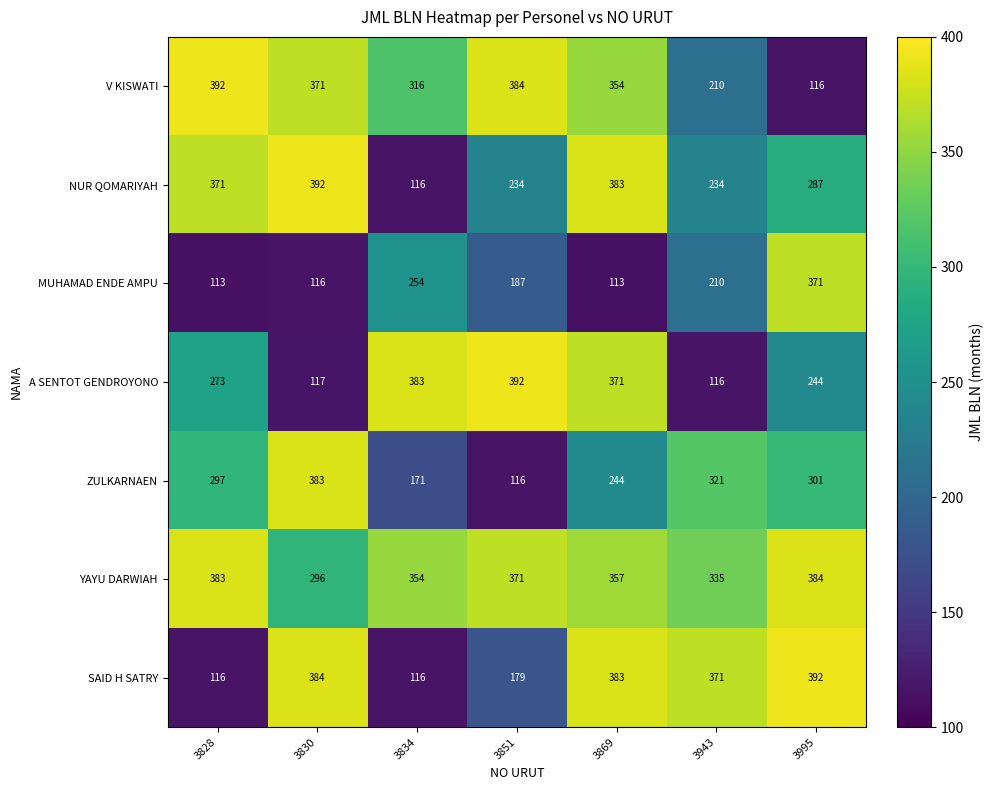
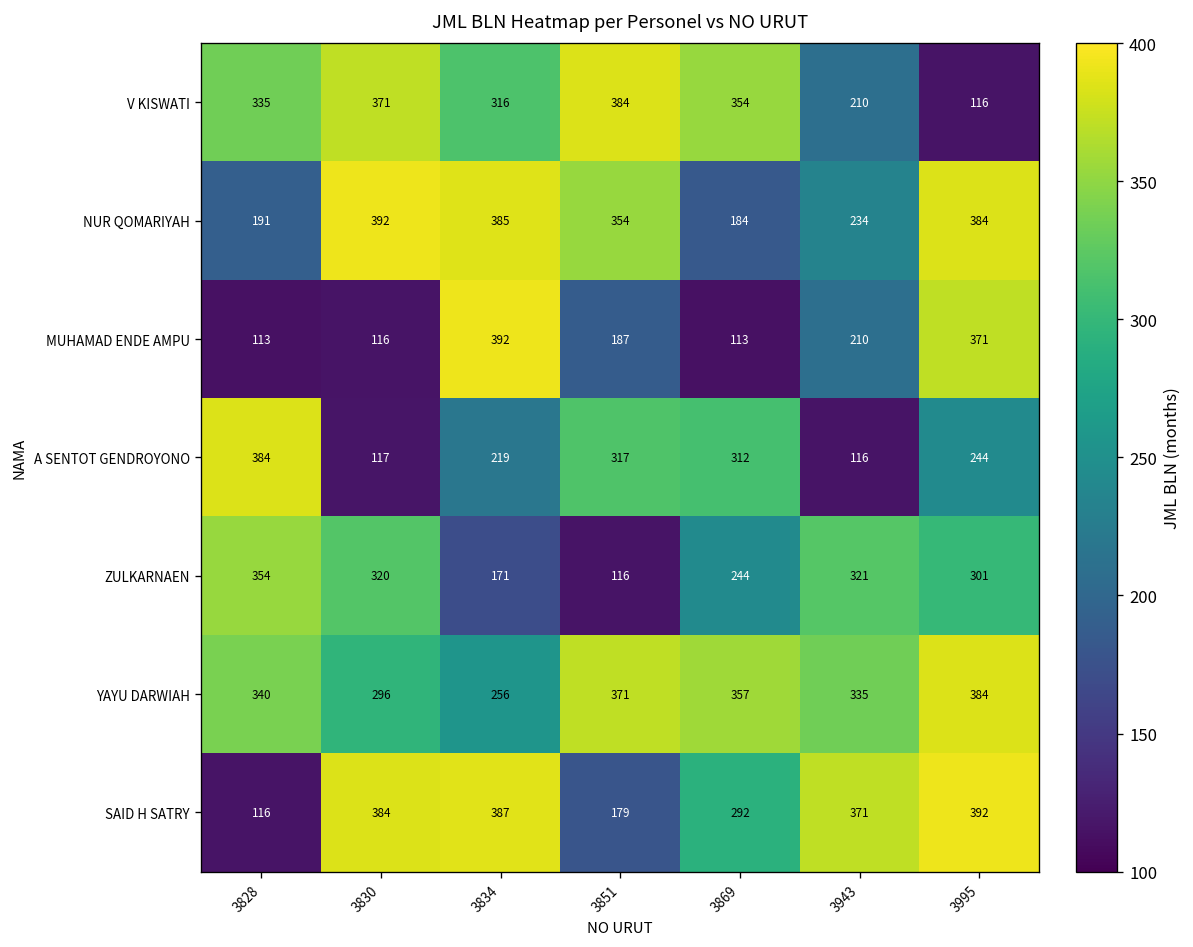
V KISWATI, 3828: 392 -> 335
NUR QOMARIYAH, 3828: 371 -> 191
NUR QOMARIYAH, 3834: 116 -> 385
NUR QOMARIYAH, 3851: 234 -> 354
NUR QOMARIYAH, 3869: 383 -> 184
NUR QOMARIYAH, 3995: 287 -> 384
MUHAMAD ENDE AMPU, 3834: 254 -> 392
A SENTOT GENDROYONO, 3828: 273 -> 384
A SENTOT GENDROYONO, 3834: 383 -> 219
A SENTOT GENDROYONO, 3851: 392 -> 317
A SENTOT GENDROYONO, 3869: 371 -> 312
ZULKARNAEN, 3828: 297 -> 354
ZULKARNAEN, 3830: 383 -> 320
YAYU DARWIAH, 3828: 383 -> 340
YAYU DARWIAH, 3834: 354 -> 256
SAID H SATRY, 3834: 116 -> 387
SAID H SATRY, 3869: 383 -> 292
